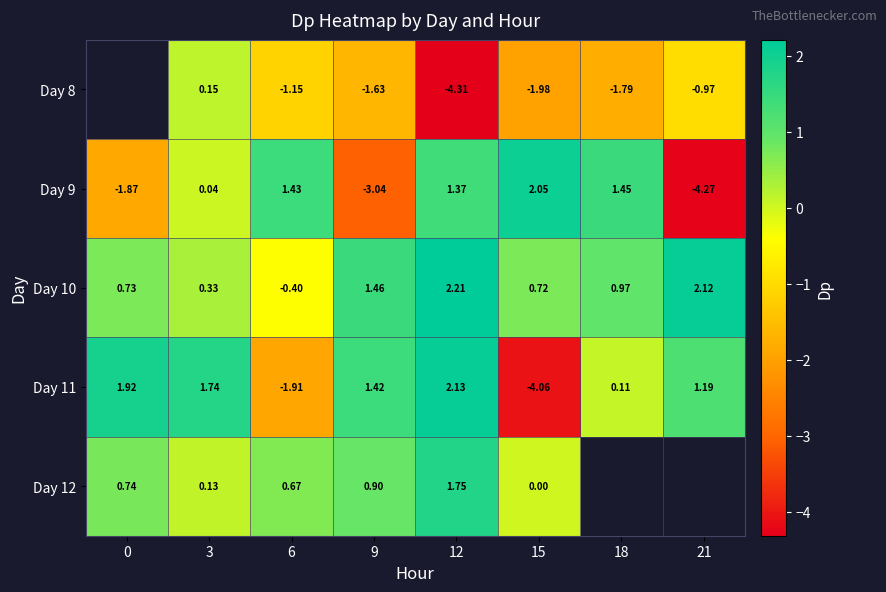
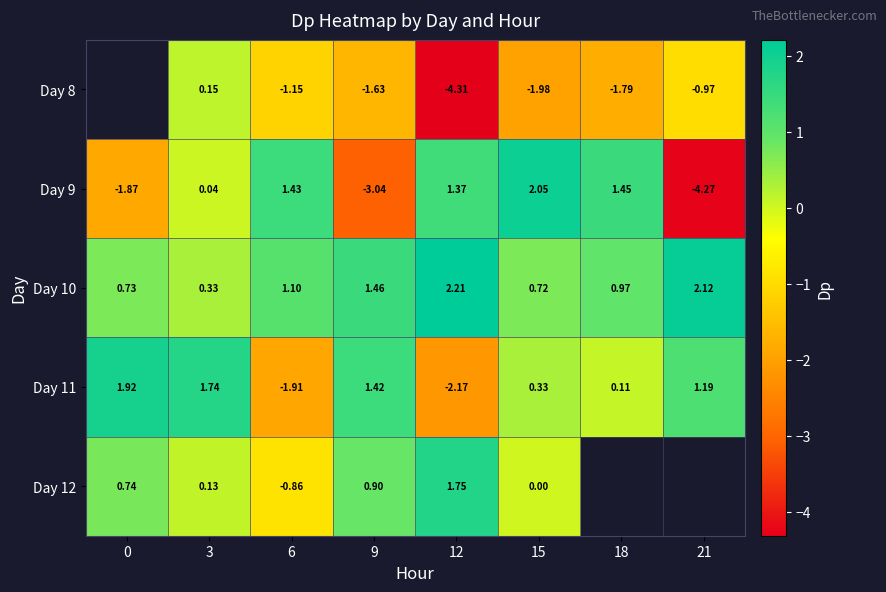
Day 10, 6: -0.40 -> 1.10
Day 11, 12: 2.13 -> -2.17
Day 11, 15: -4.06 -> 0.33
Day 12, 6: 0.67 -> -0.86
